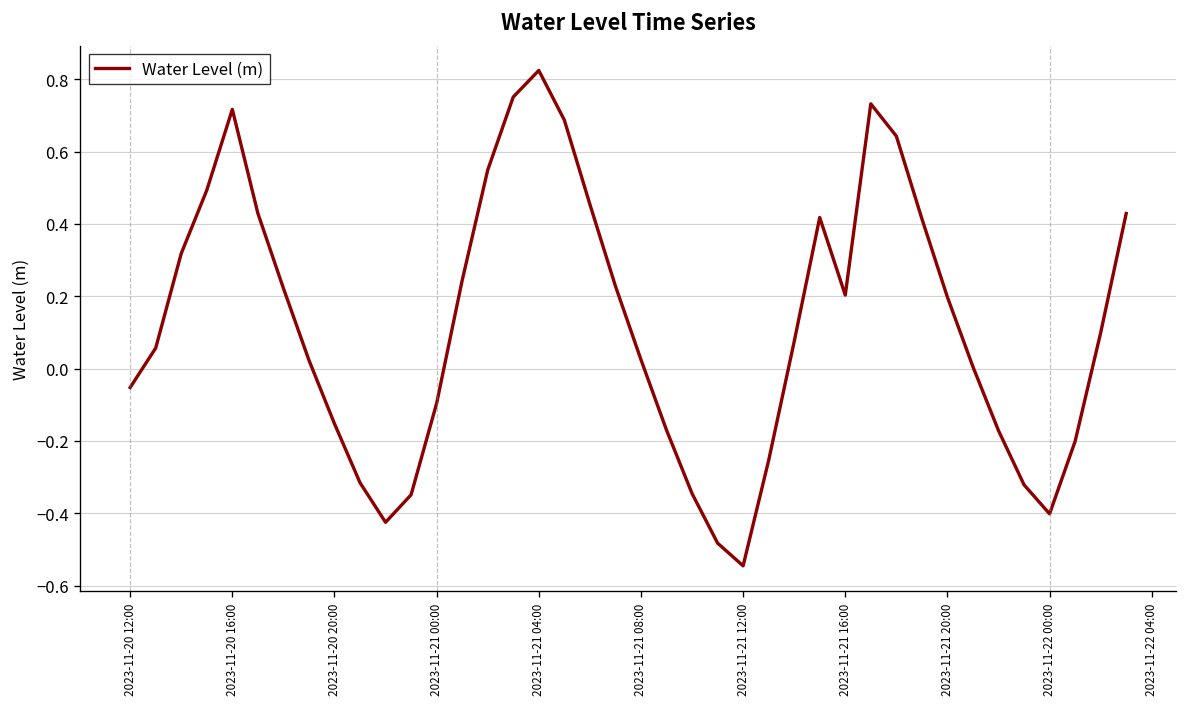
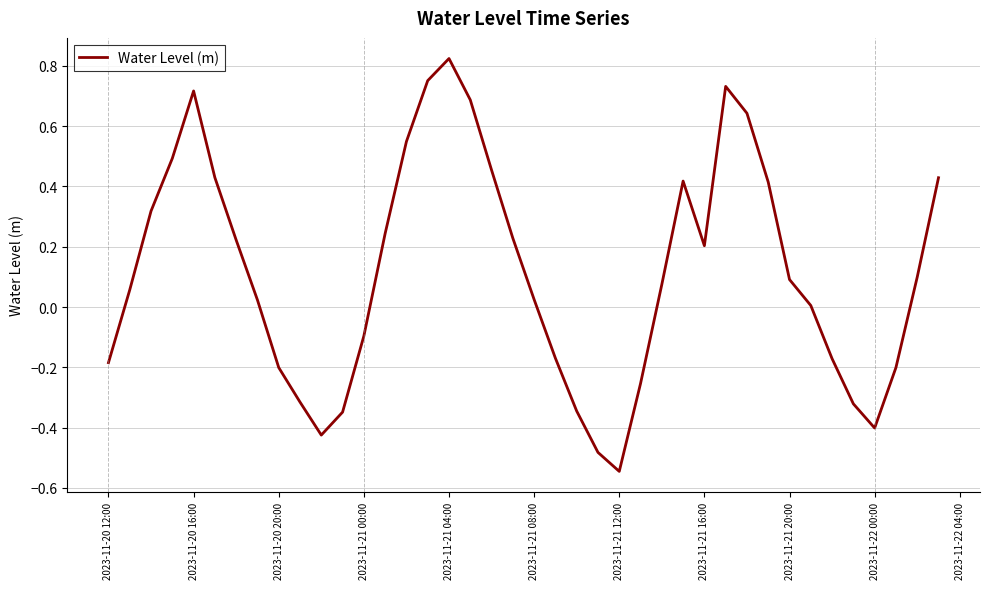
2023-11-20 12:00: -0.05 -> -0.18
2023-11-20 20:00: -0.15 -> -0.20
2023-11-21 20:00: 0.20 -> 0.09
